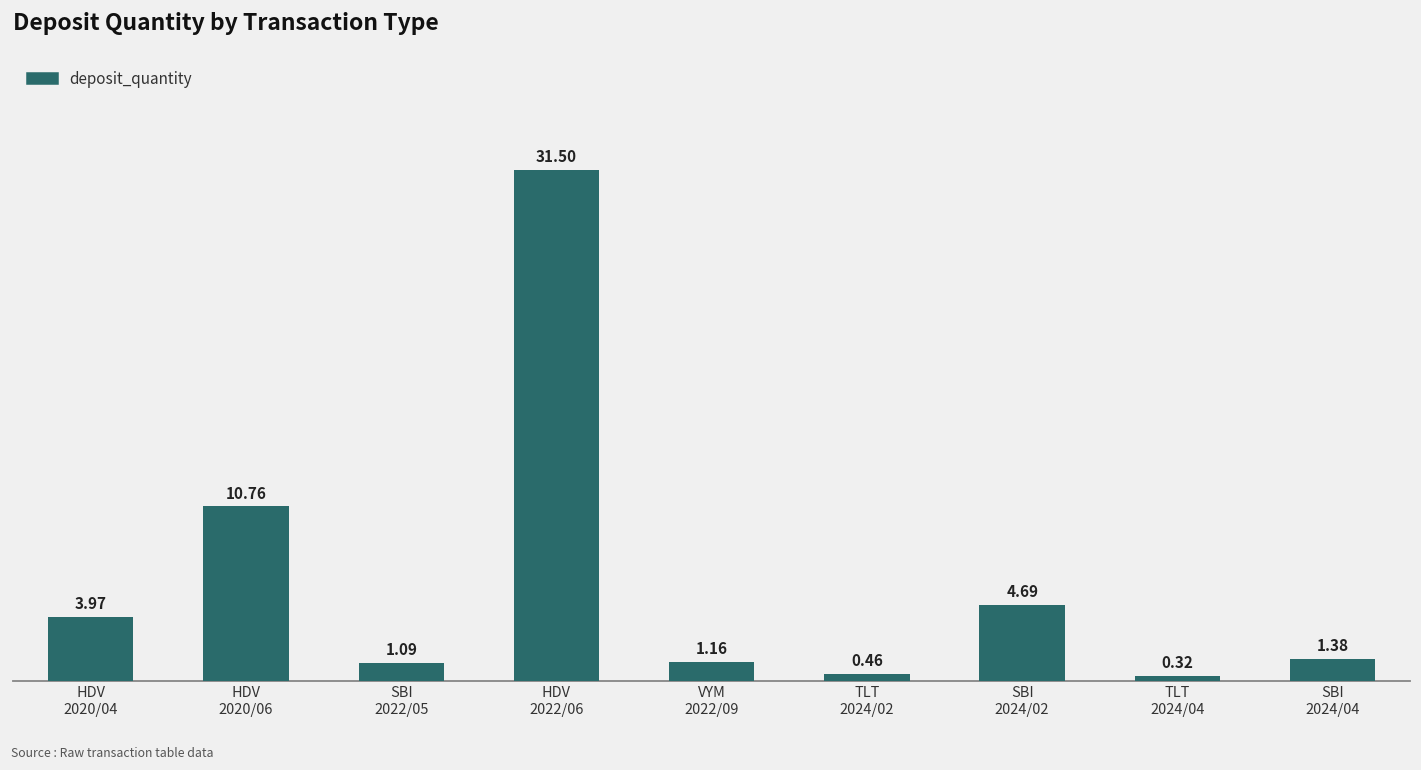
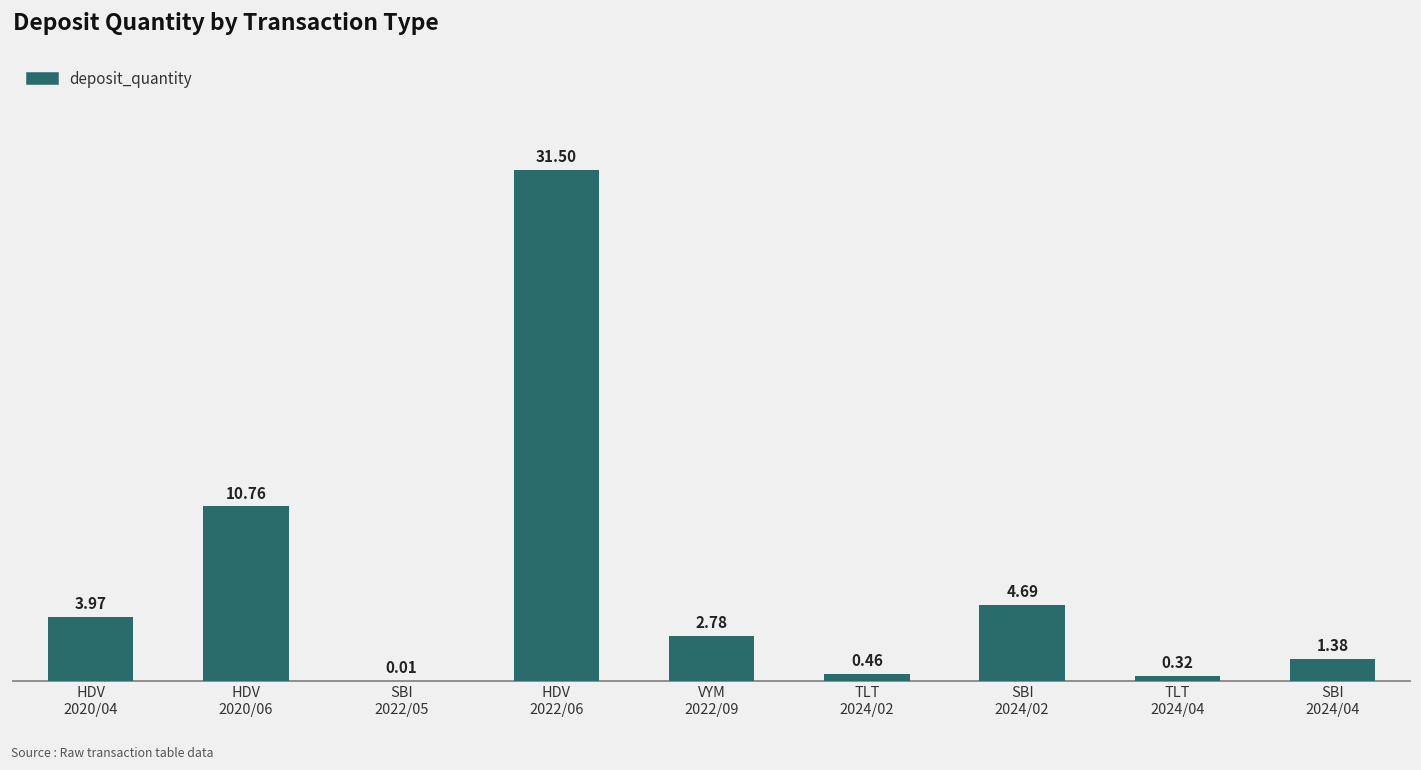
SBI 2022/05: 1.09 -> 0.01
VYM 2022/09: 1.16 -> 2.78
